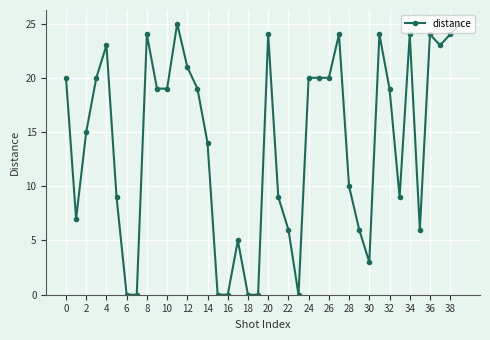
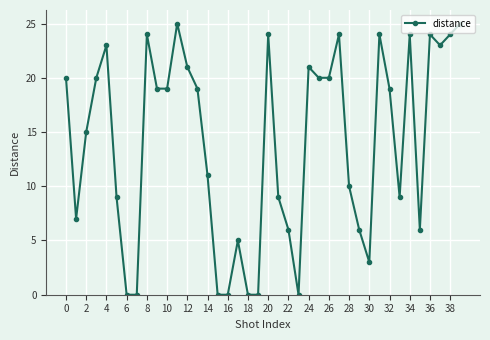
14: 14 -> 11
24: 20 -> 21
